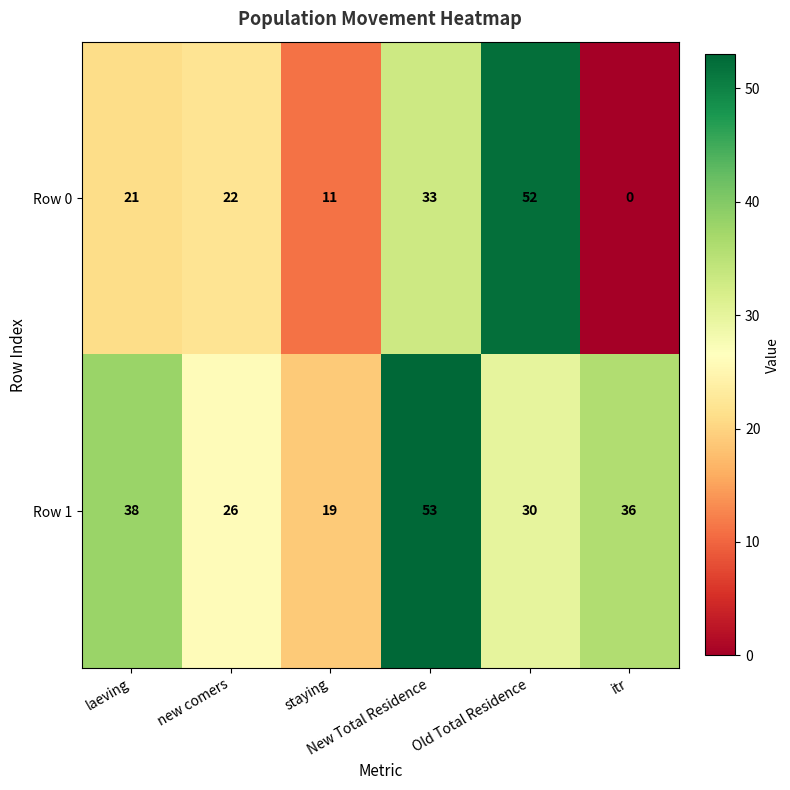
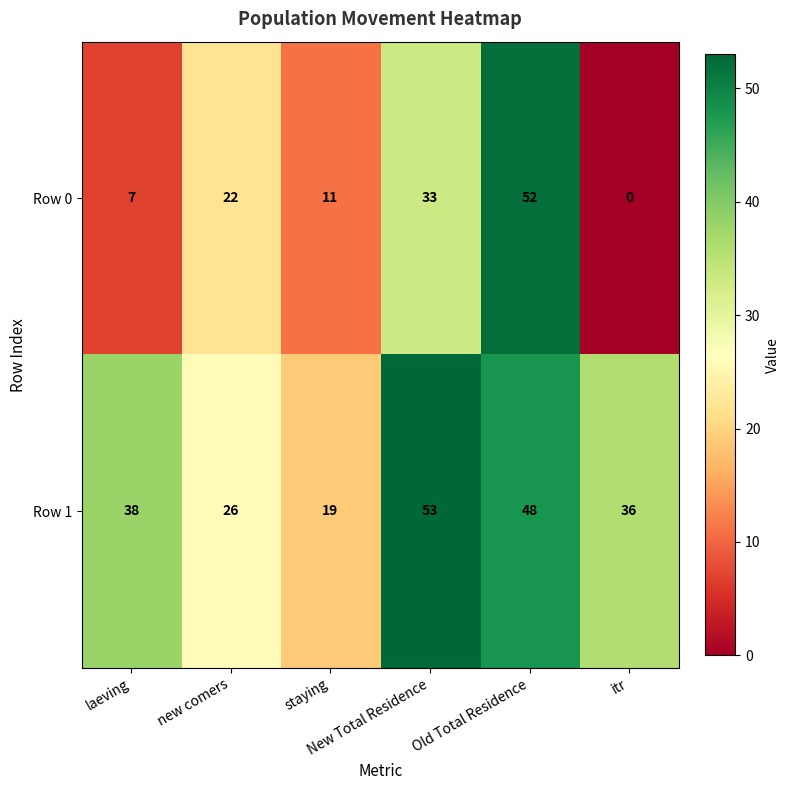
Row 0, laeving: 21 -> 7
Row 1, Old Total Residence: 30 -> 48
